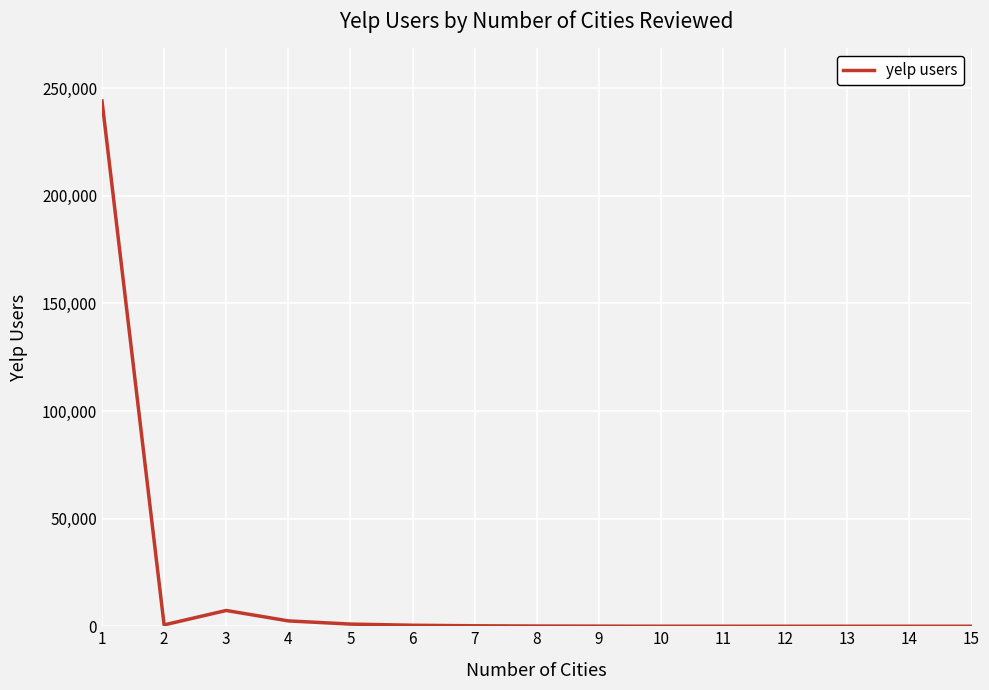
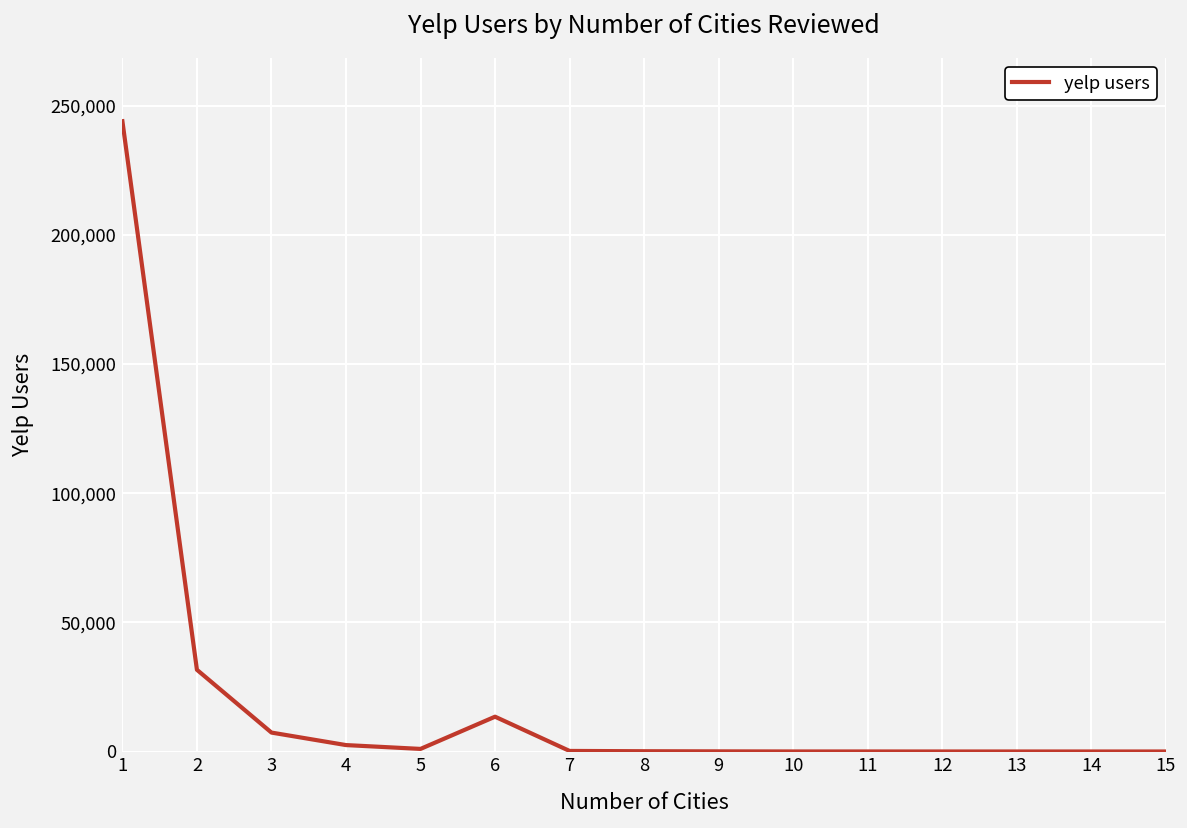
2: 1,000 -> 32,000
6: 0 -> 13,000
